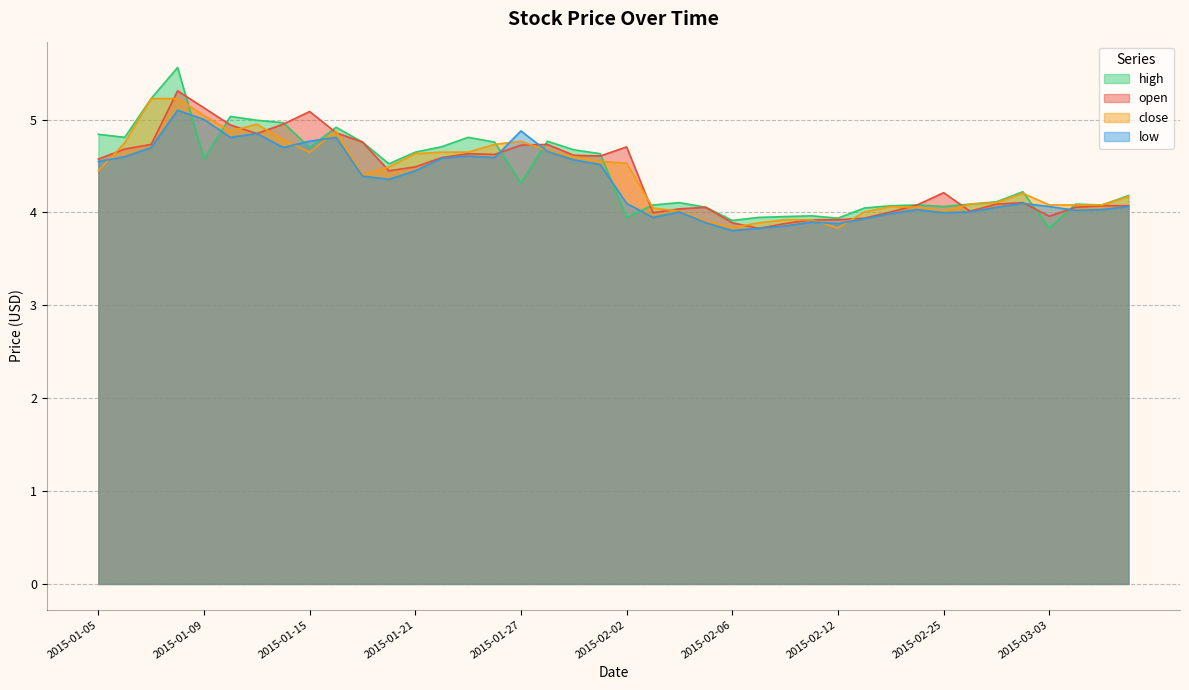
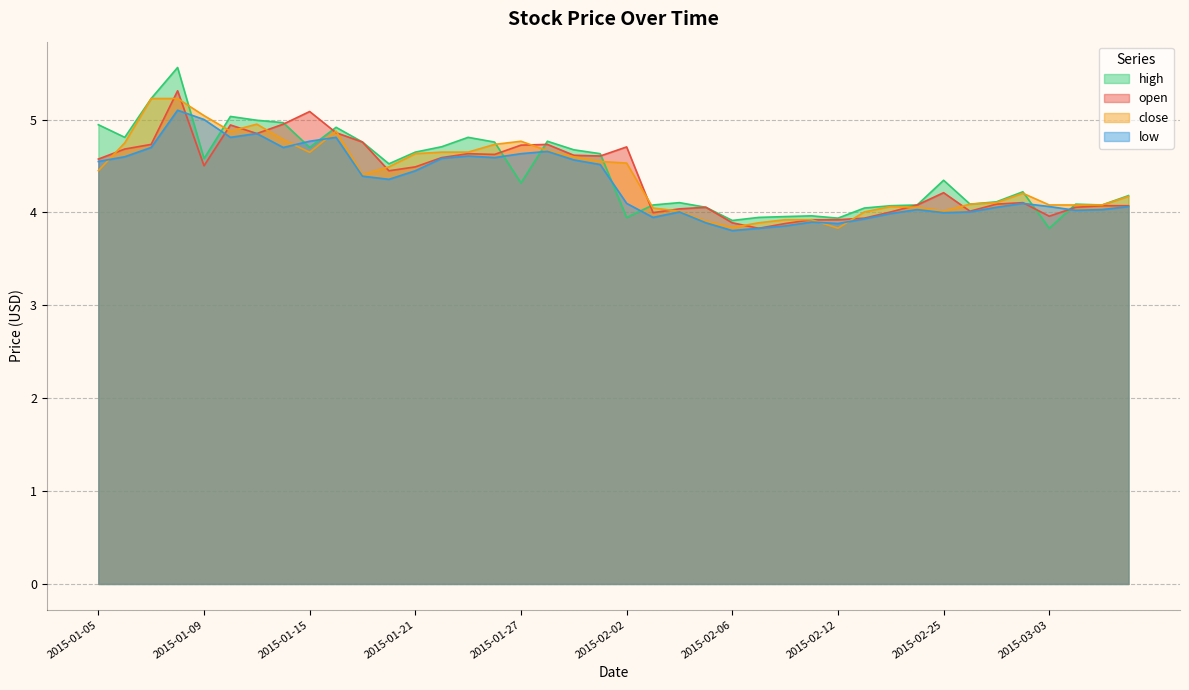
high, 2015-01-05: 4.8 -> 4.9
open, 2015-01-09: 5.1 -> 4.5
low, 2015-01-27: 4.9 -> 4.6
high, 2015-02-25: 4.1 -> 4.3
